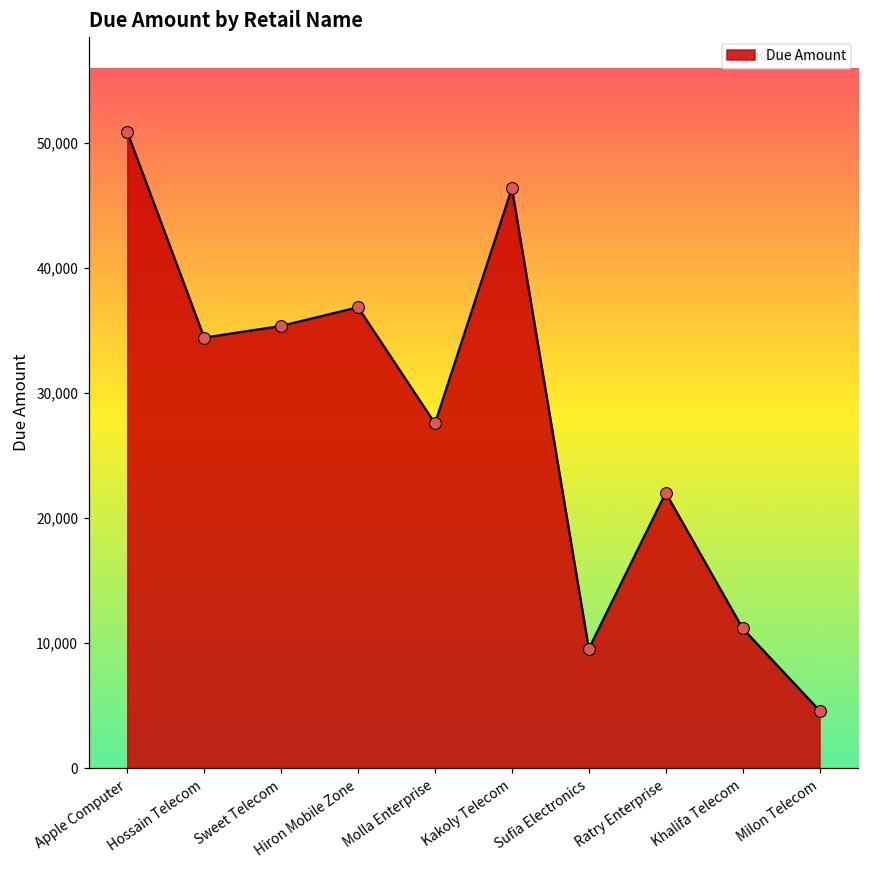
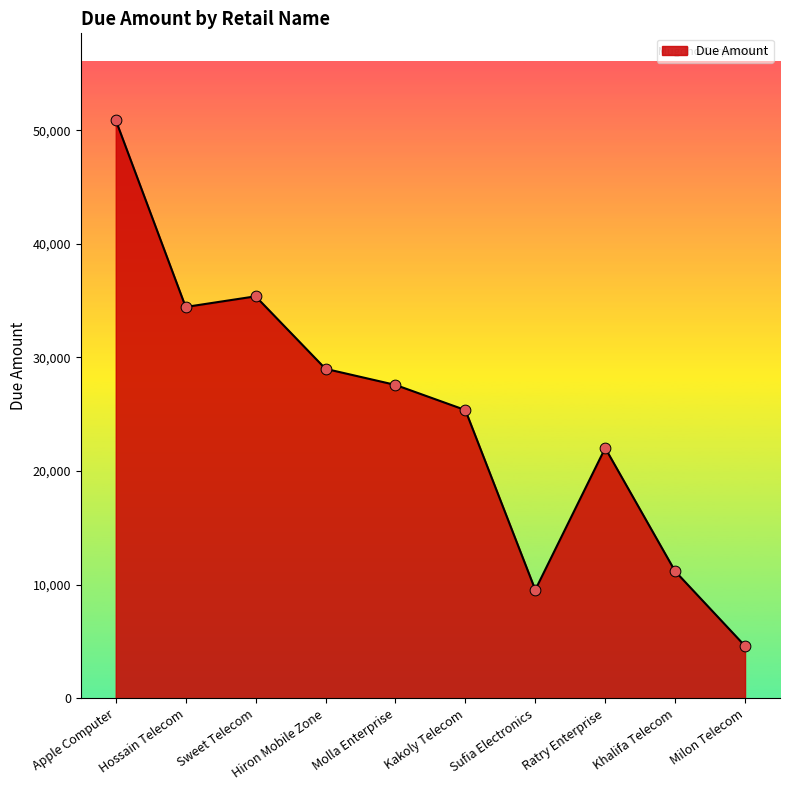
Hiron Mobile Zone: 36,900 -> 29,000
Kakoly Telecom: 46,400 -> 25,400
